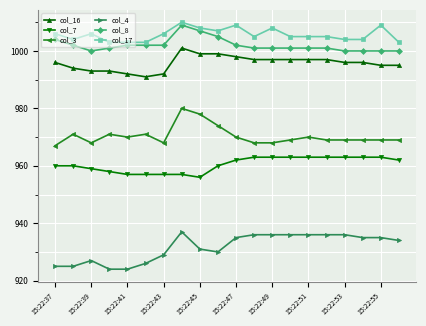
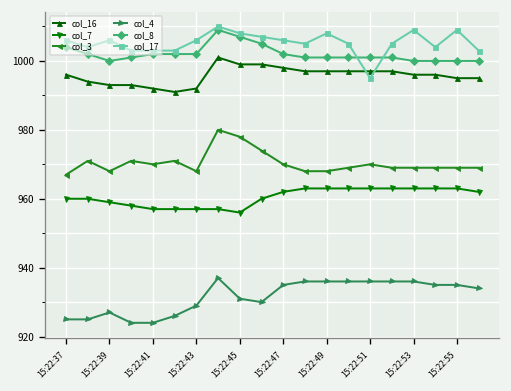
col_17, 15:22:47: 1009 -> 1006
col_17, 15:22:51: 1005 -> 995
col_17, 15:22:53: 1004 -> 1009
